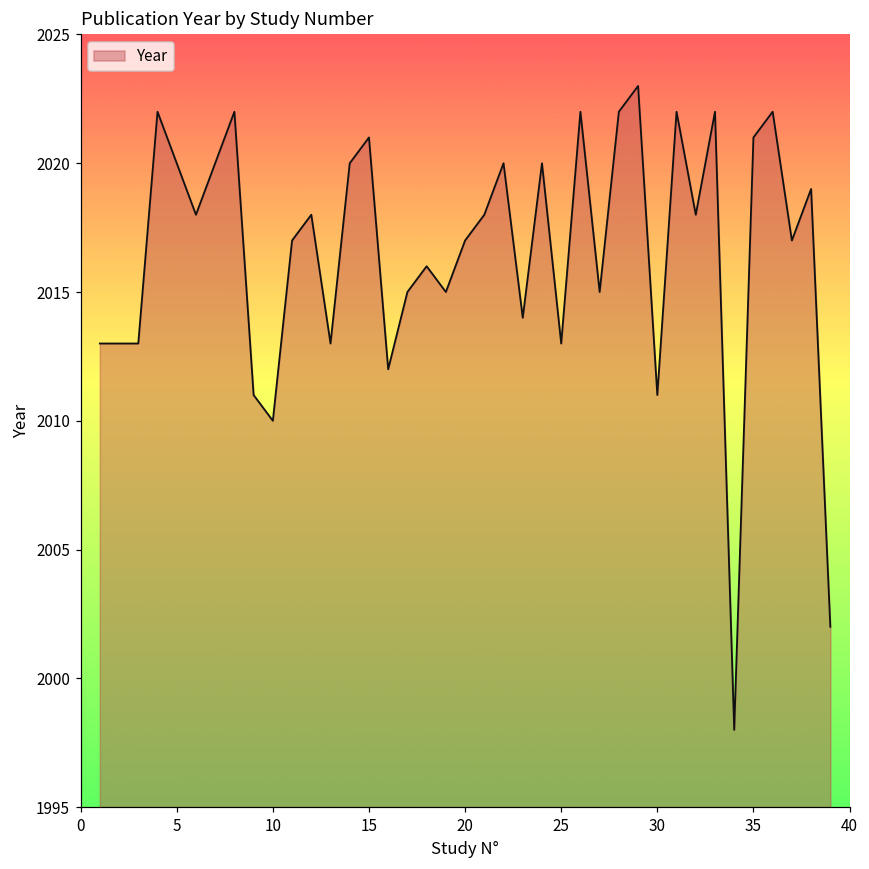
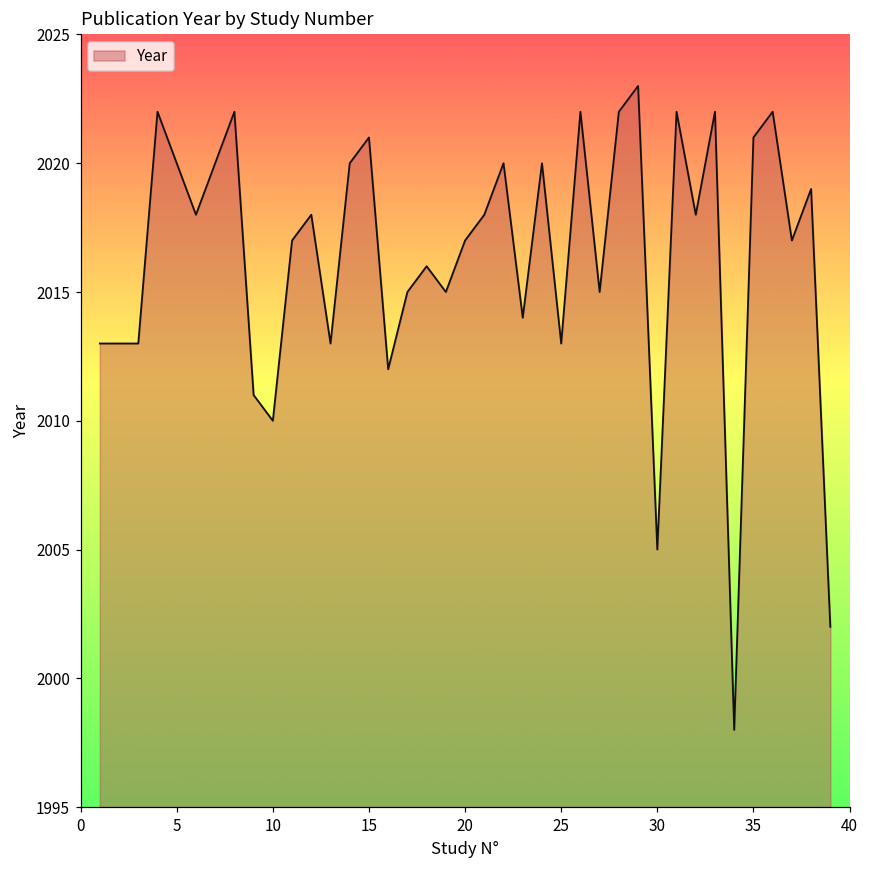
30: 2011 -> 2005
